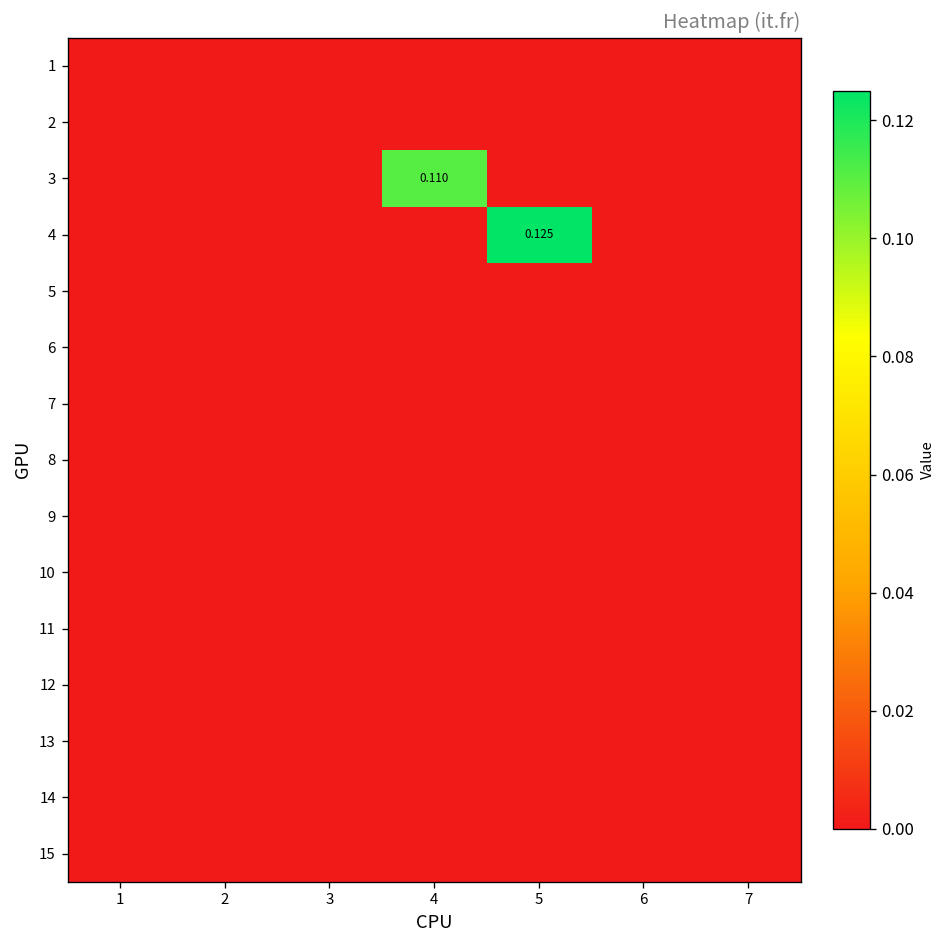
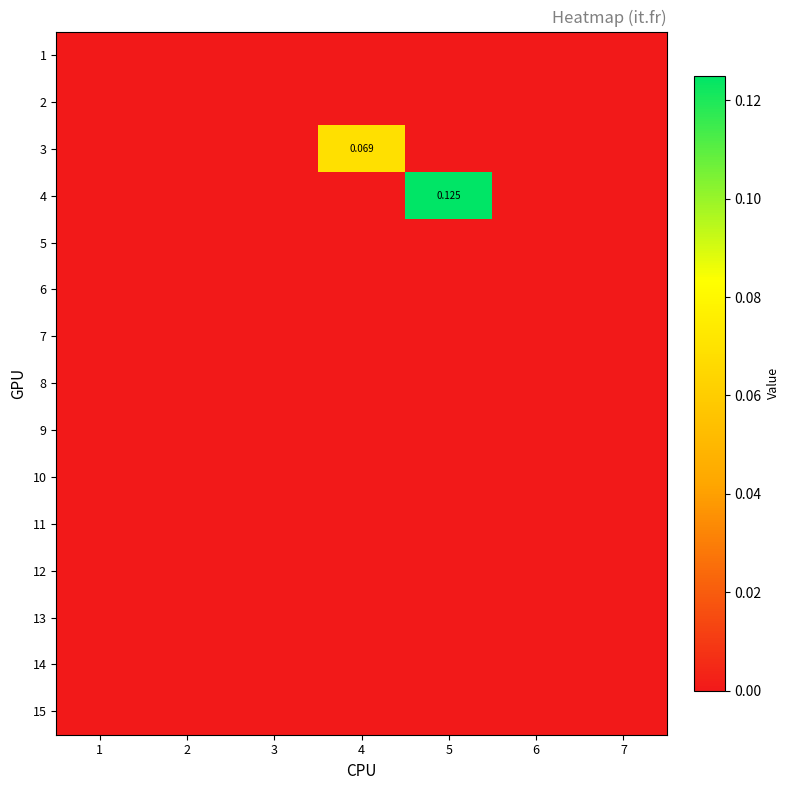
3, 4: 0.110 -> 0.069
